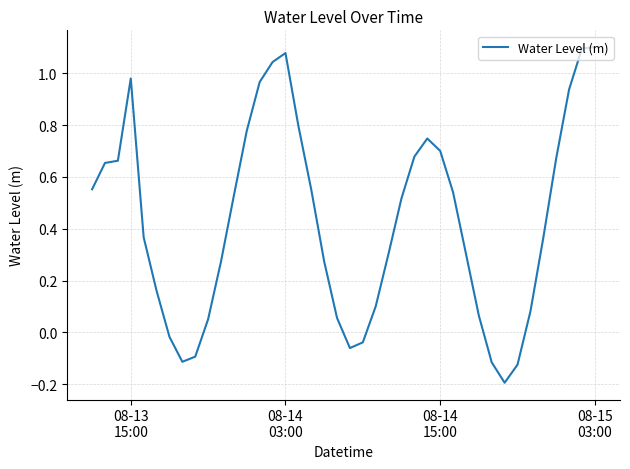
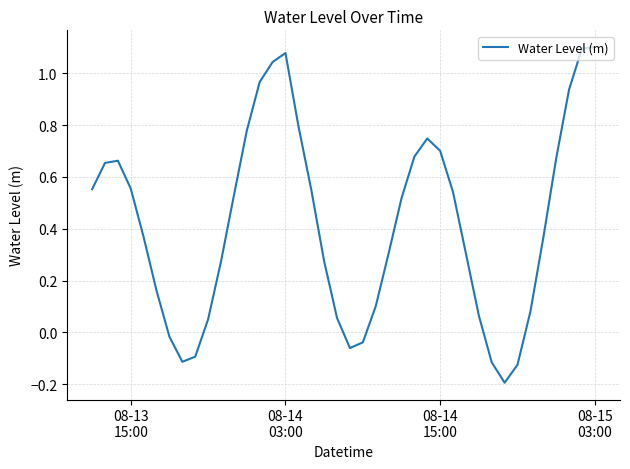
08-13 15:00: 0.98 -> 0.56
